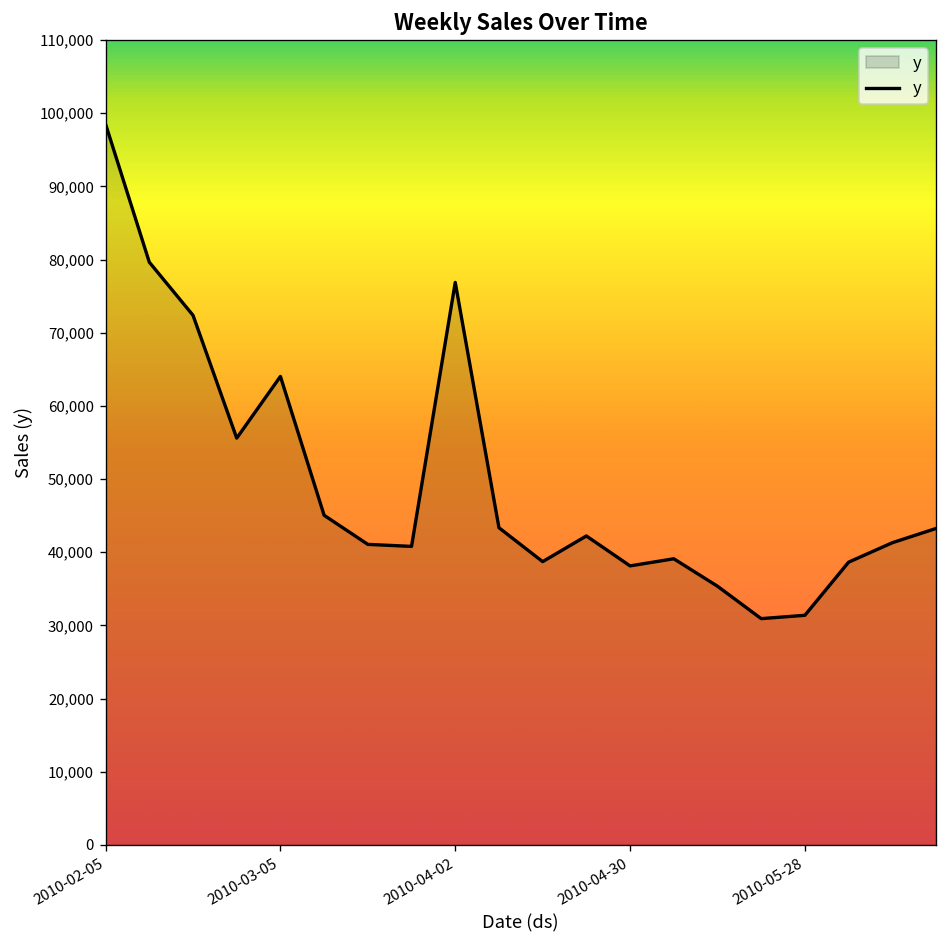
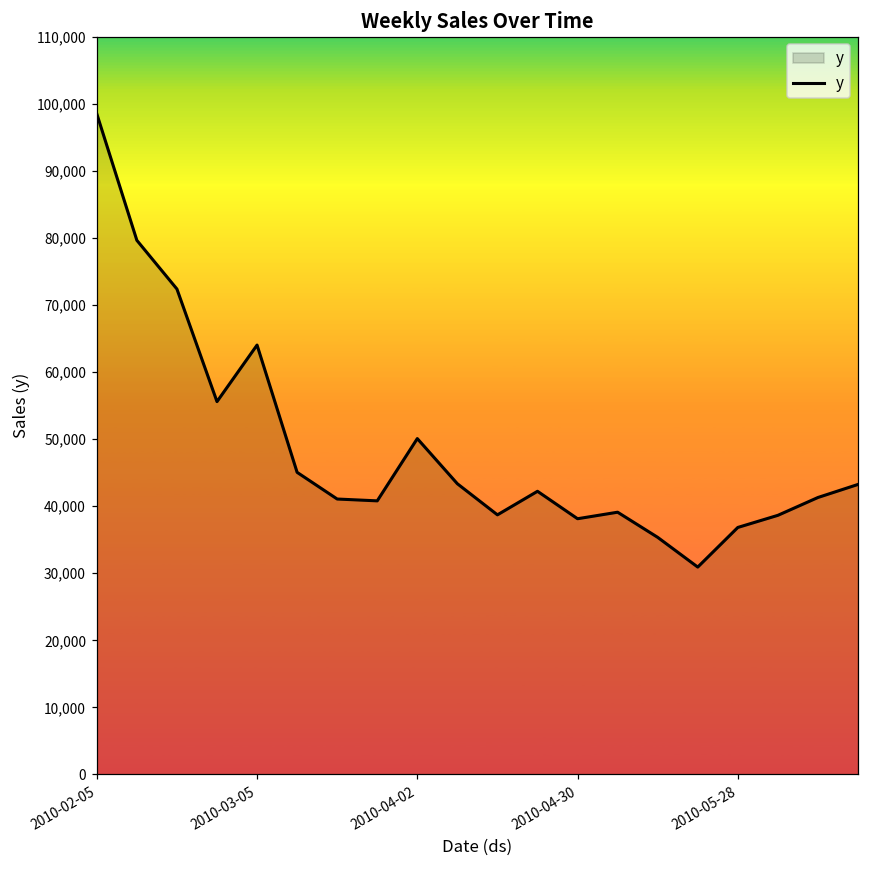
2010-04-02: 77,000 -> 50,000
2010-05-28: 31,000 -> 37,000
